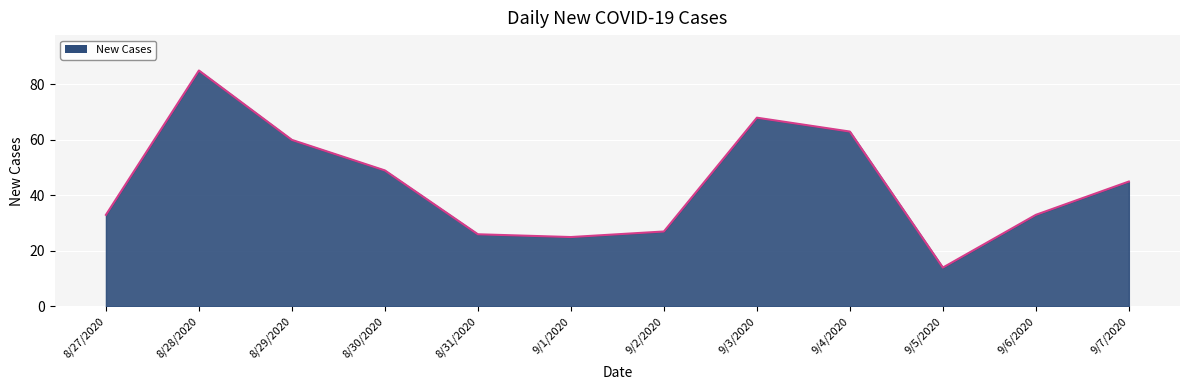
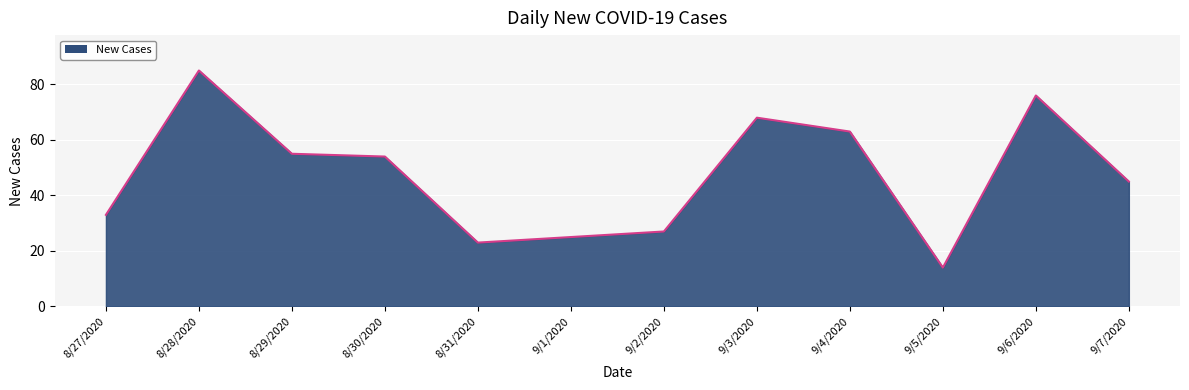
8/29/2020: 60 -> 55
8/30/2020: 49 -> 54
8/31/2020: 26 -> 23
9/6/2020: 33 -> 76
